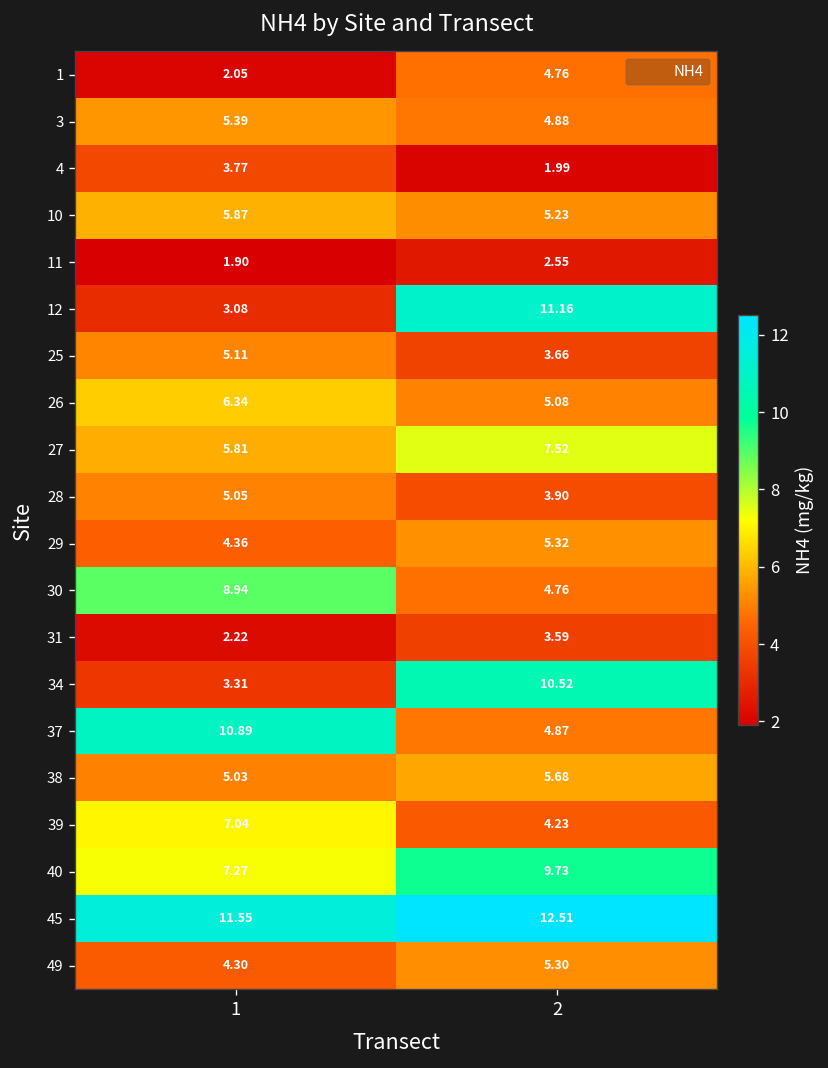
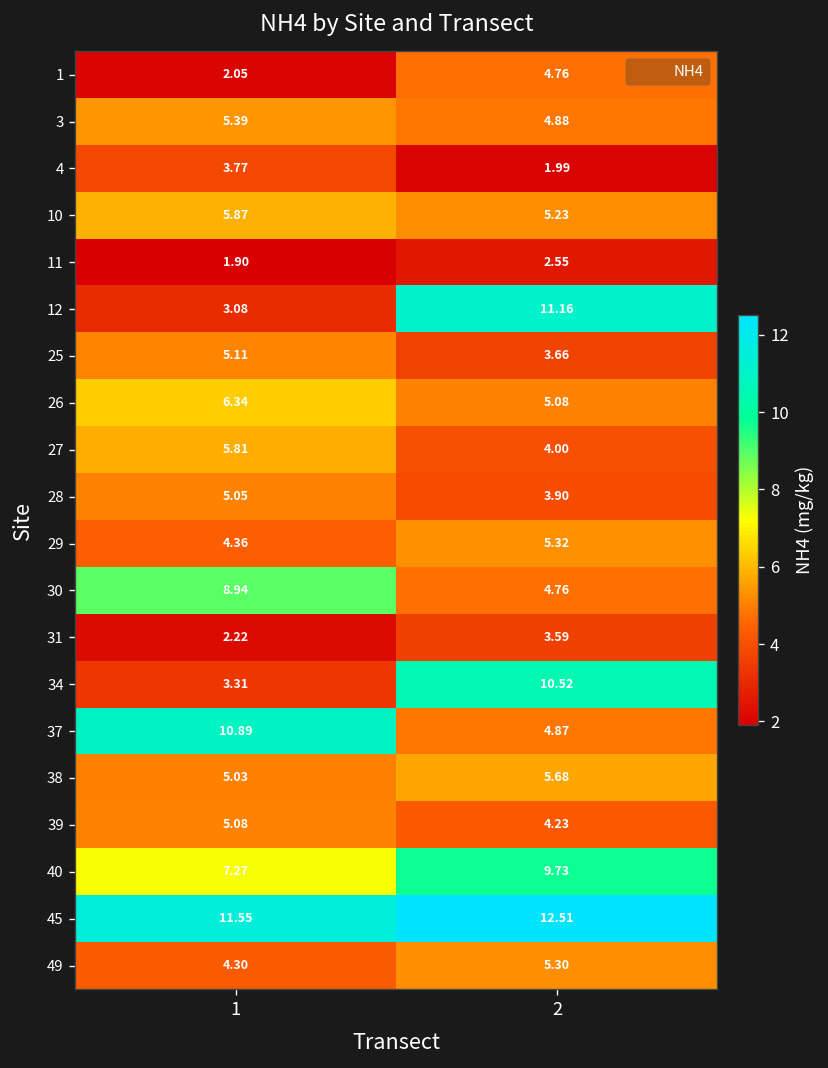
27, 2: 7.52 -> 4.00
39, 1: 7.04 -> 5.08
